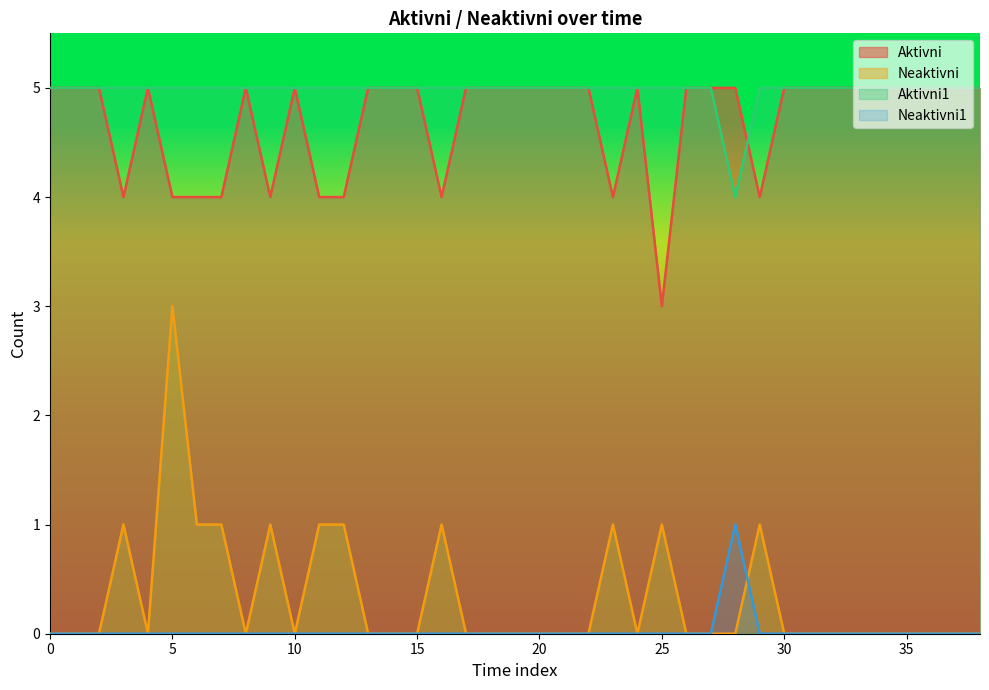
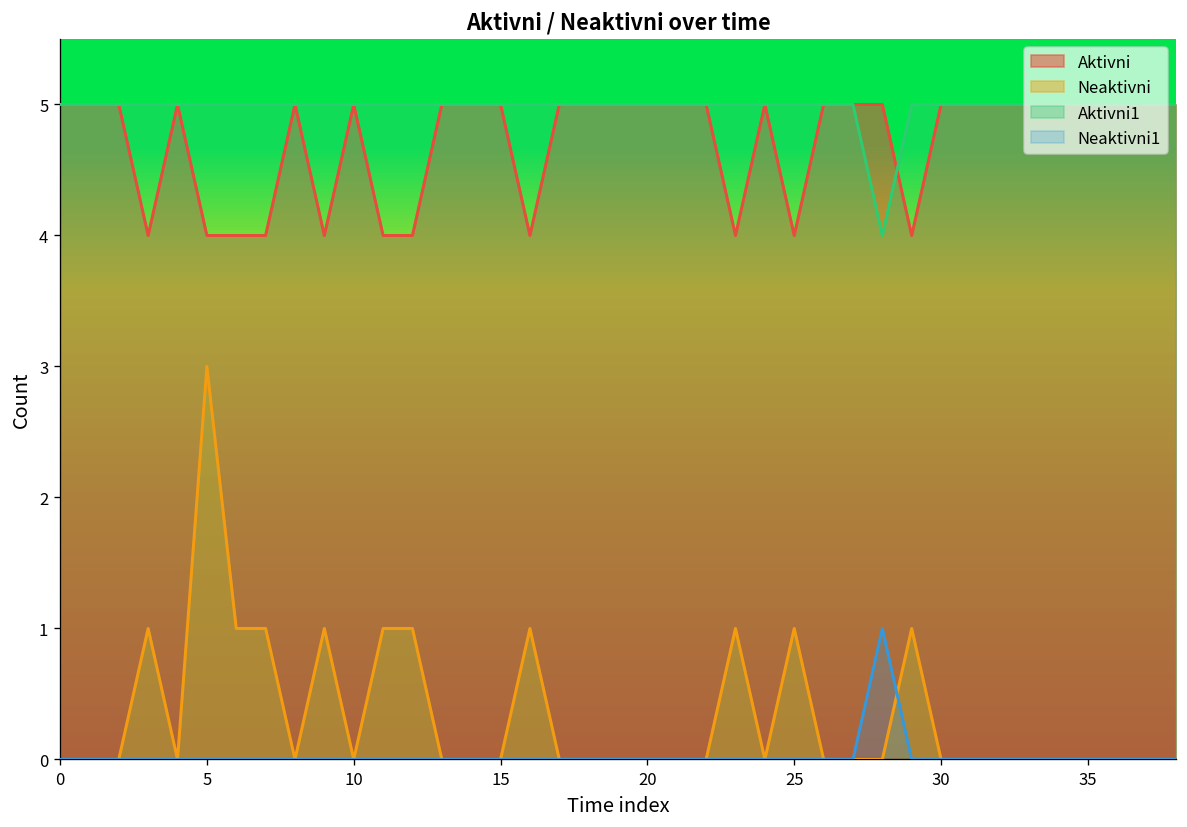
Aktivni, 25: 3 -> 4
